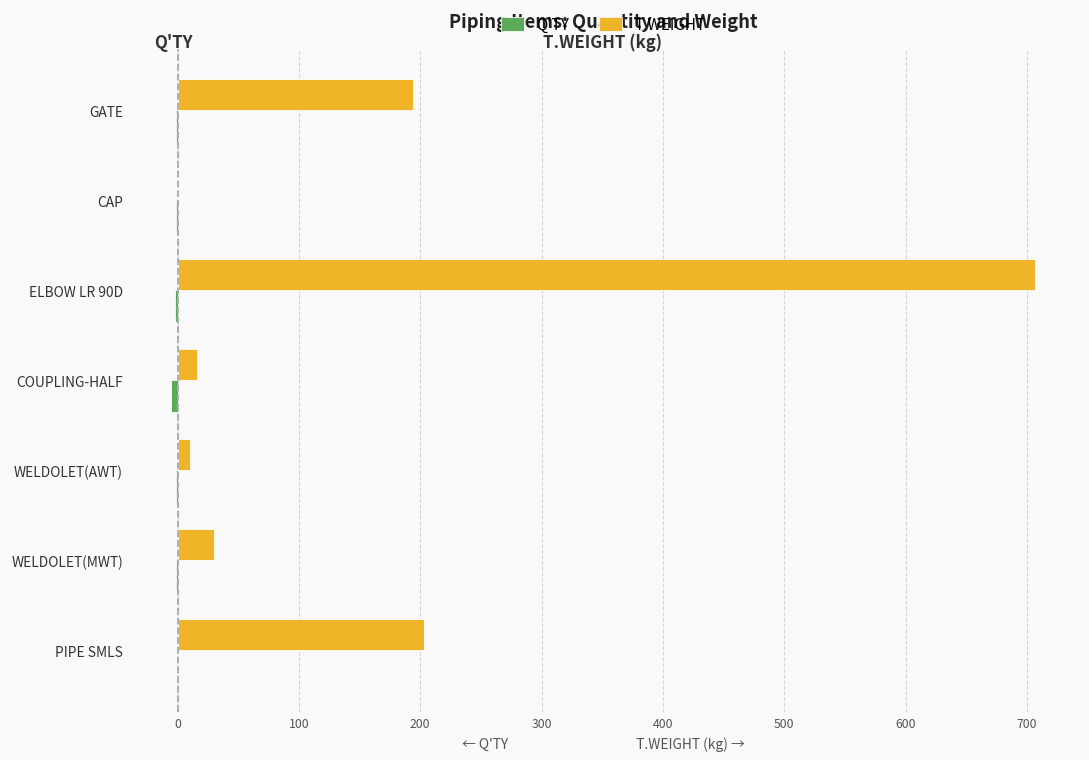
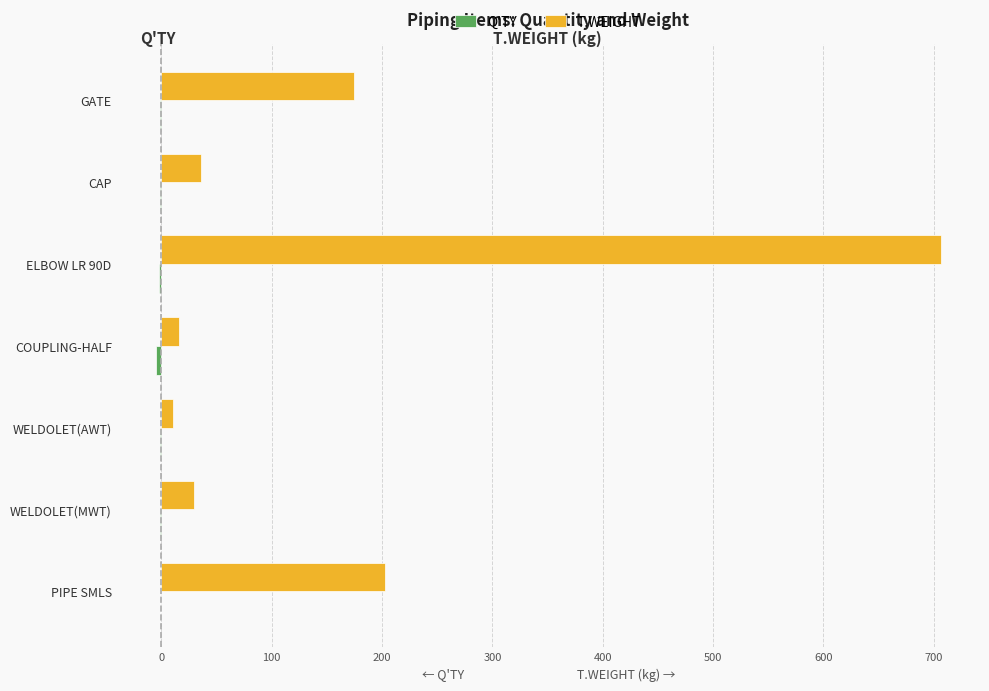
T.WEIGHT, GATE: 194 -> 175
T.WEIGHT, CAP: 0 -> 36
